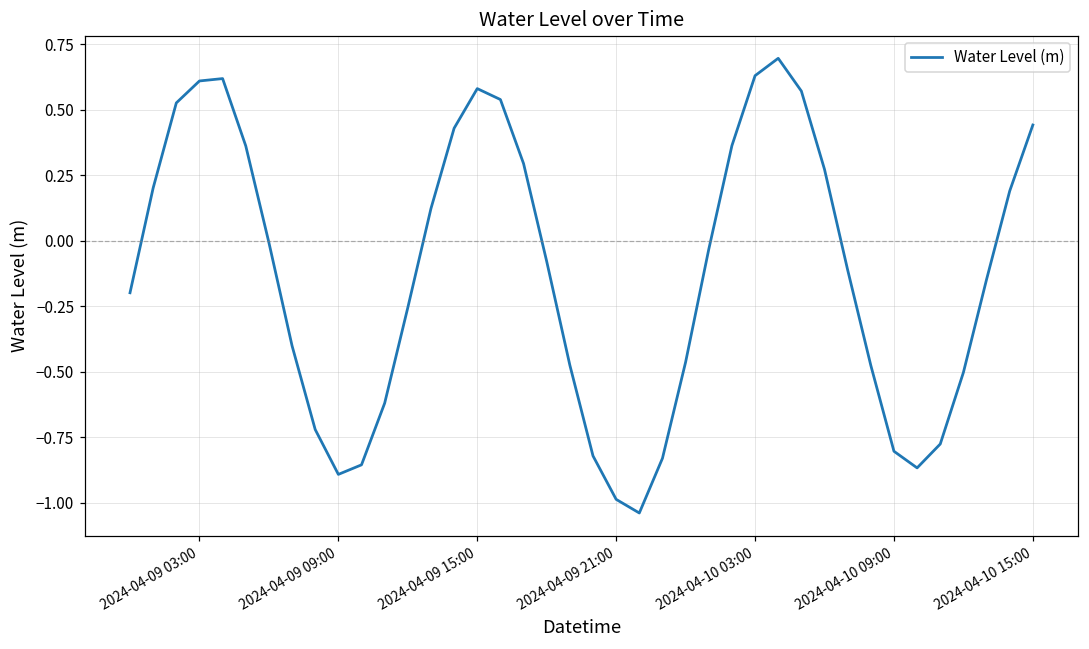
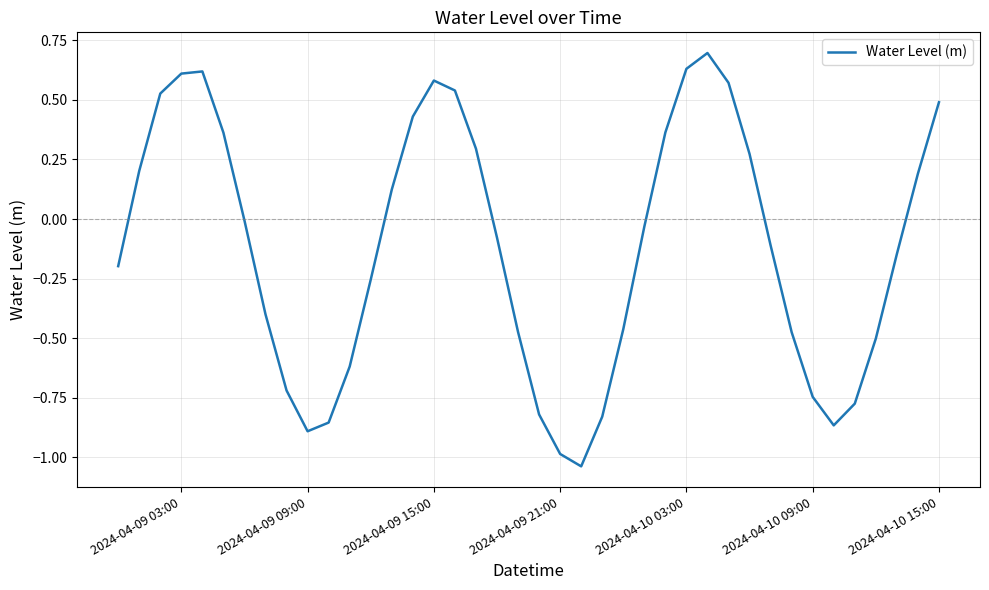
2024-04-10 09:00: -0.80 -> -0.75
2024-04-10 15:00: 0.44 -> 0.49
